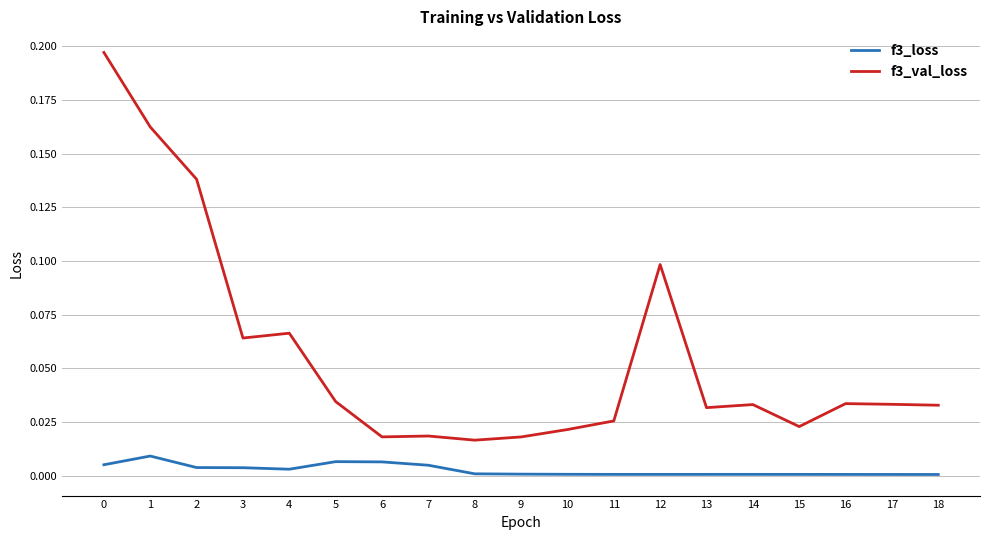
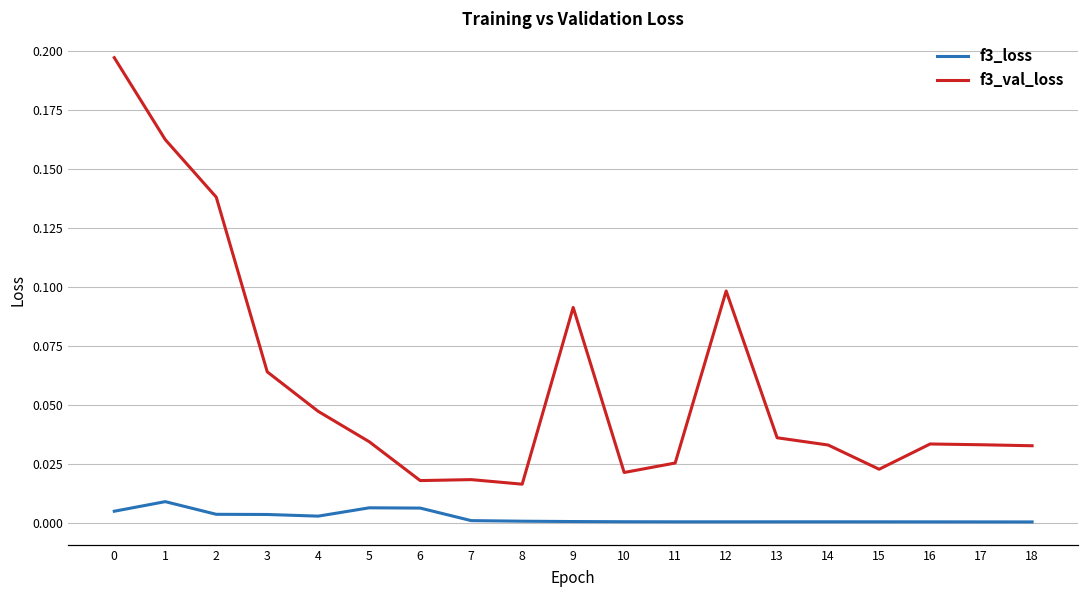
f3_val_loss, 4: 0.066 -> 0.047
f3_loss, 7: 0.005 -> 0.001
f3_val_loss, 9: 0.018 -> 0.091
f3_val_loss, 13: 0.032 -> 0.036
